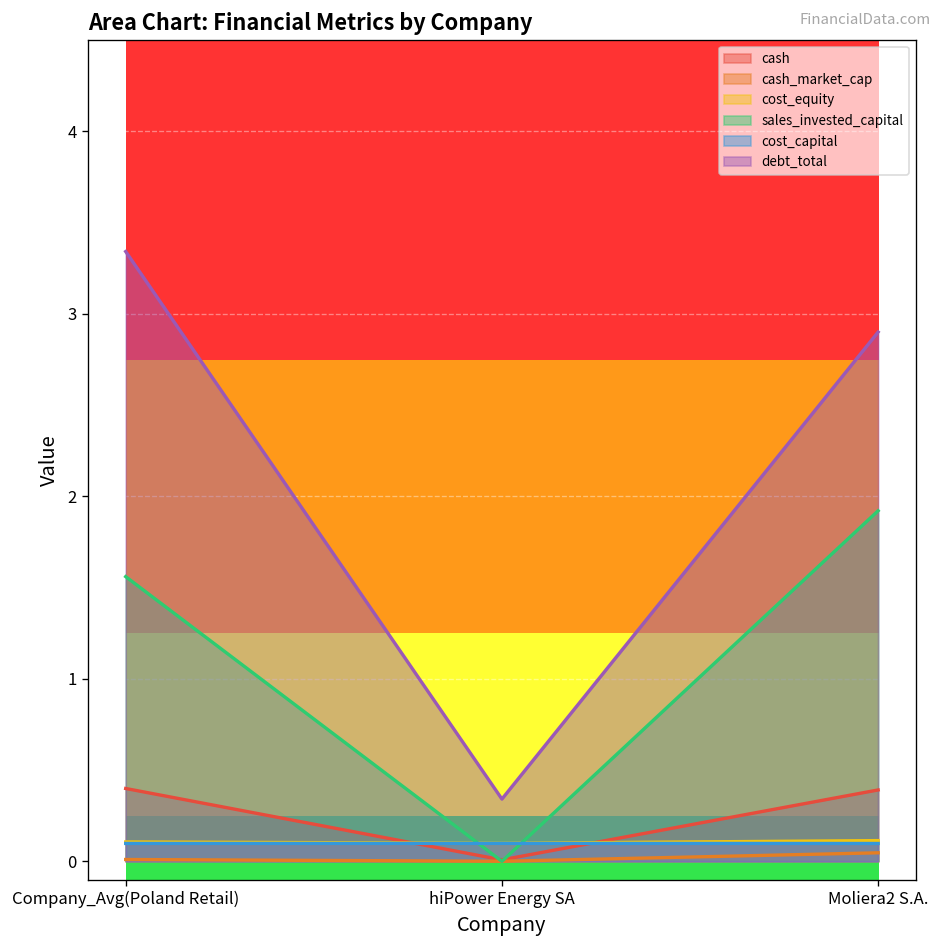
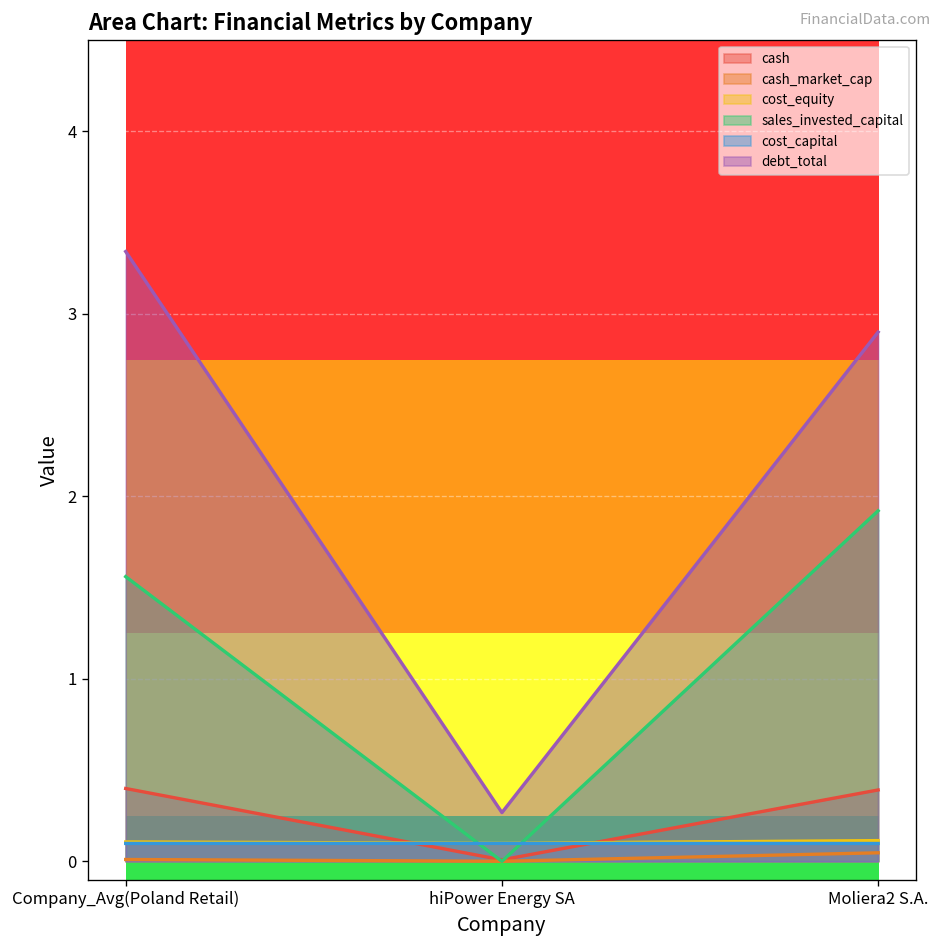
debt_total, hiPower Energy SA: 0.34 -> 0.27
